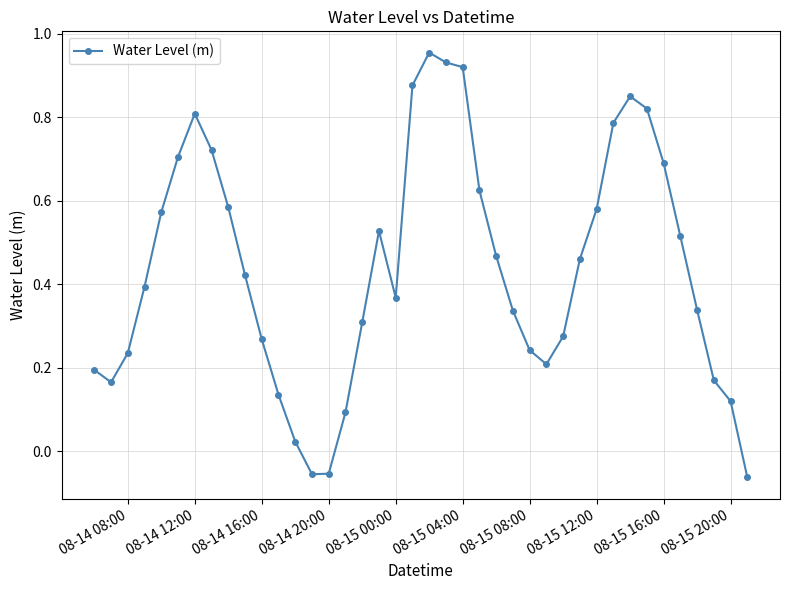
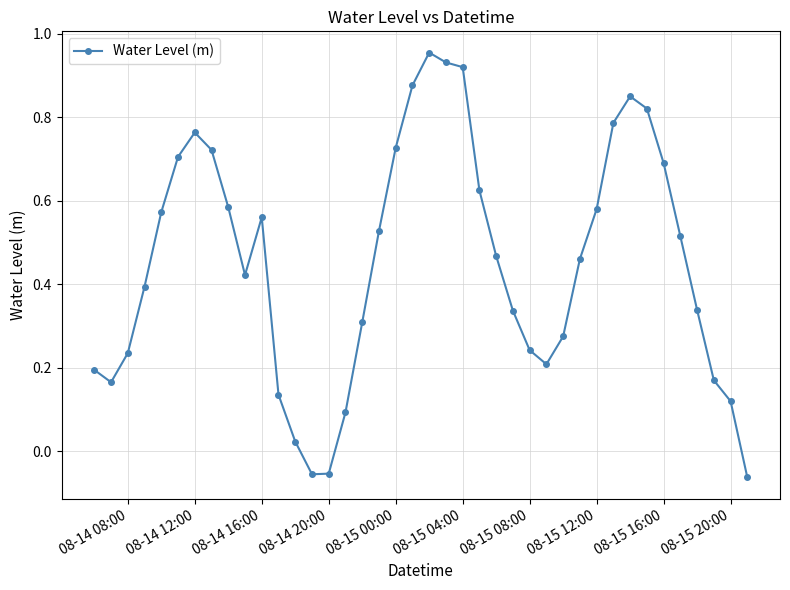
08-14 12:00: 0.81 -> 0.76
08-14 16:00: 0.27 -> 0.56
08-15 00:00: 0.37 -> 0.73
